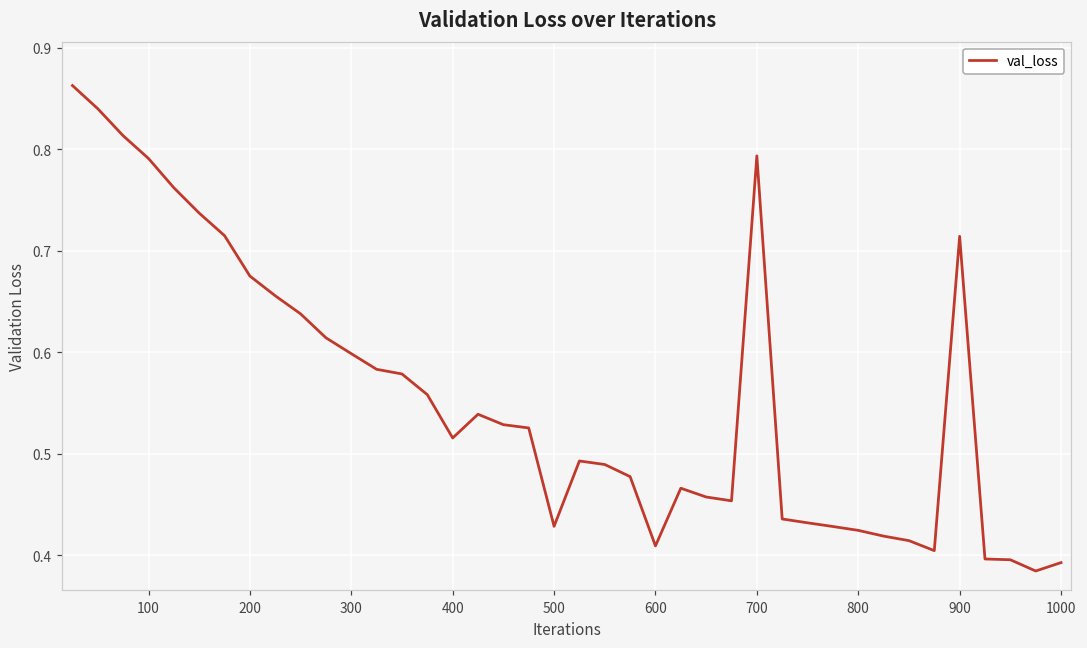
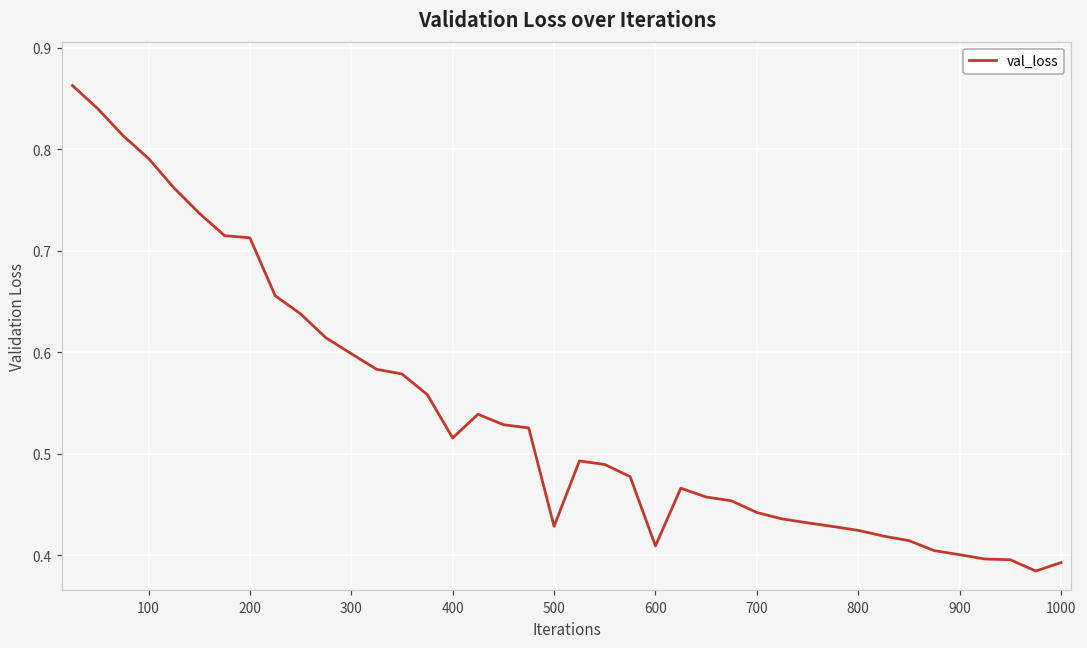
200: 0.68 -> 0.71
700: 0.79 -> 0.44
900: 0.71 -> 0.40
